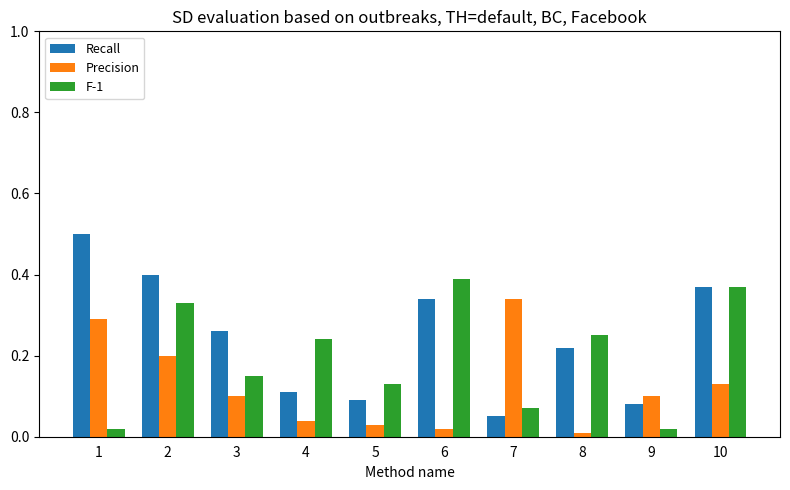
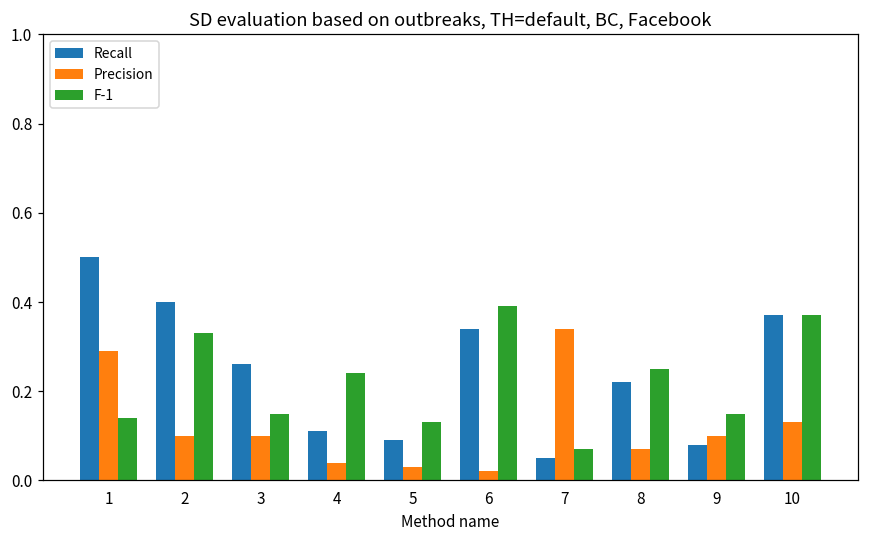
F-1, 1: 0.02 -> 0.14
Precision, 2: 0.2 -> 0.1
Precision, 8: 0.01 -> 0.07
F-1, 9: 0.02 -> 0.15
